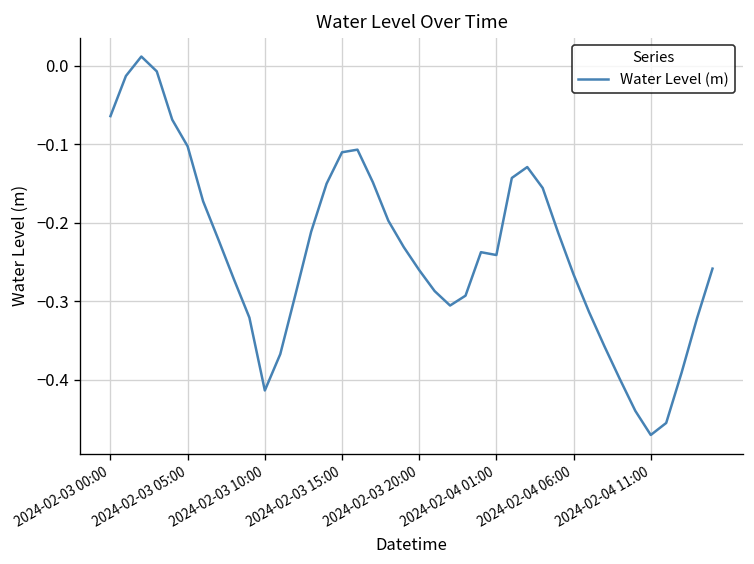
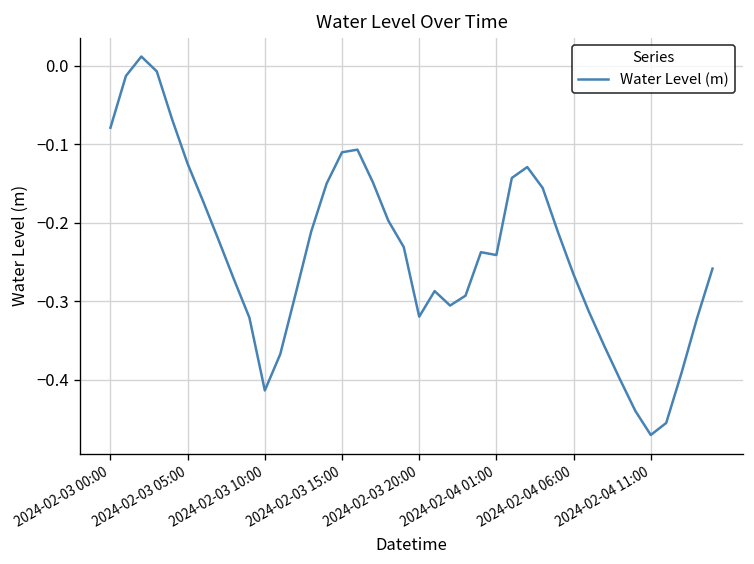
2024-02-03 00:00: -0.06 -> -0.08
2024-02-03 05:00: -0.10 -> -0.12
2024-02-03 20:00: -0.26 -> -0.32
